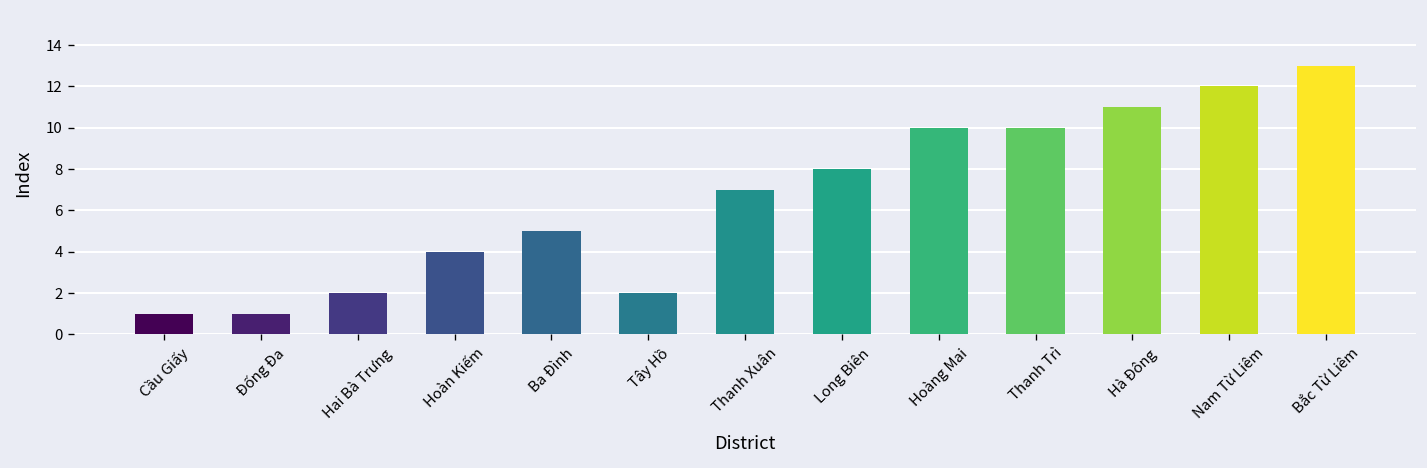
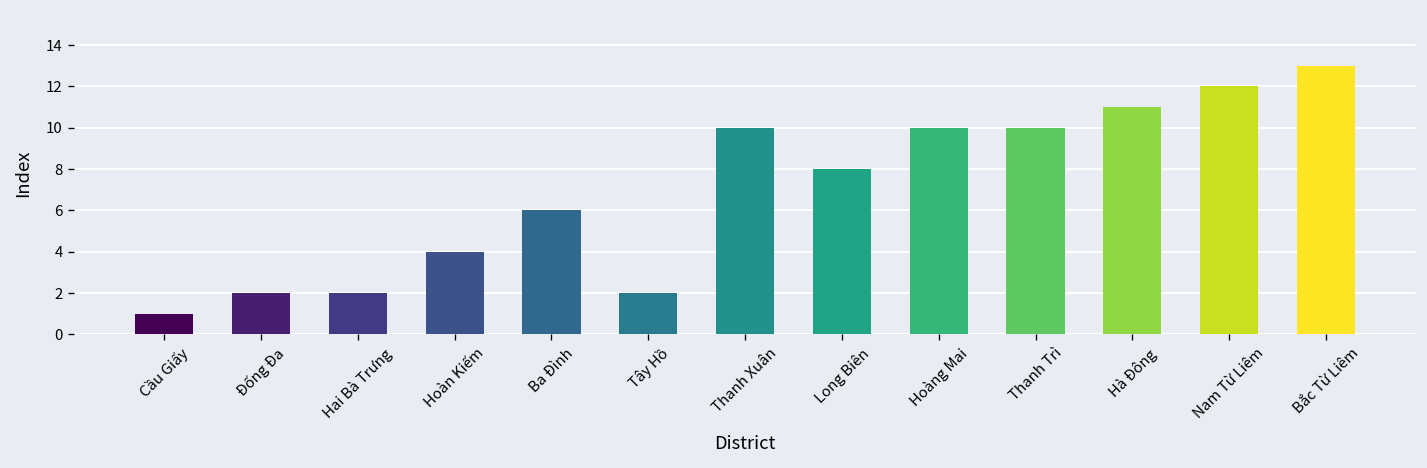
Đống Đa: 1 -> 2
Ba Đình: 5 -> 6
Thanh Xuân: 7 -> 10
